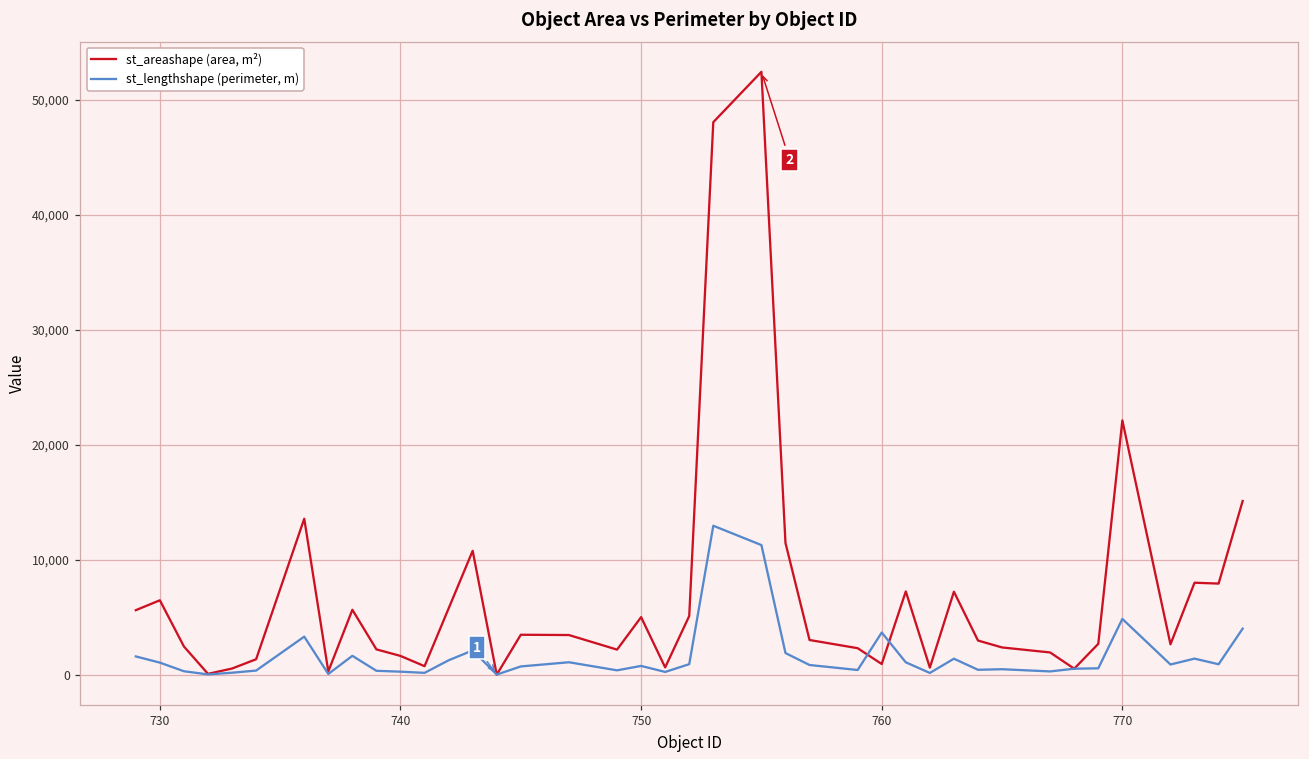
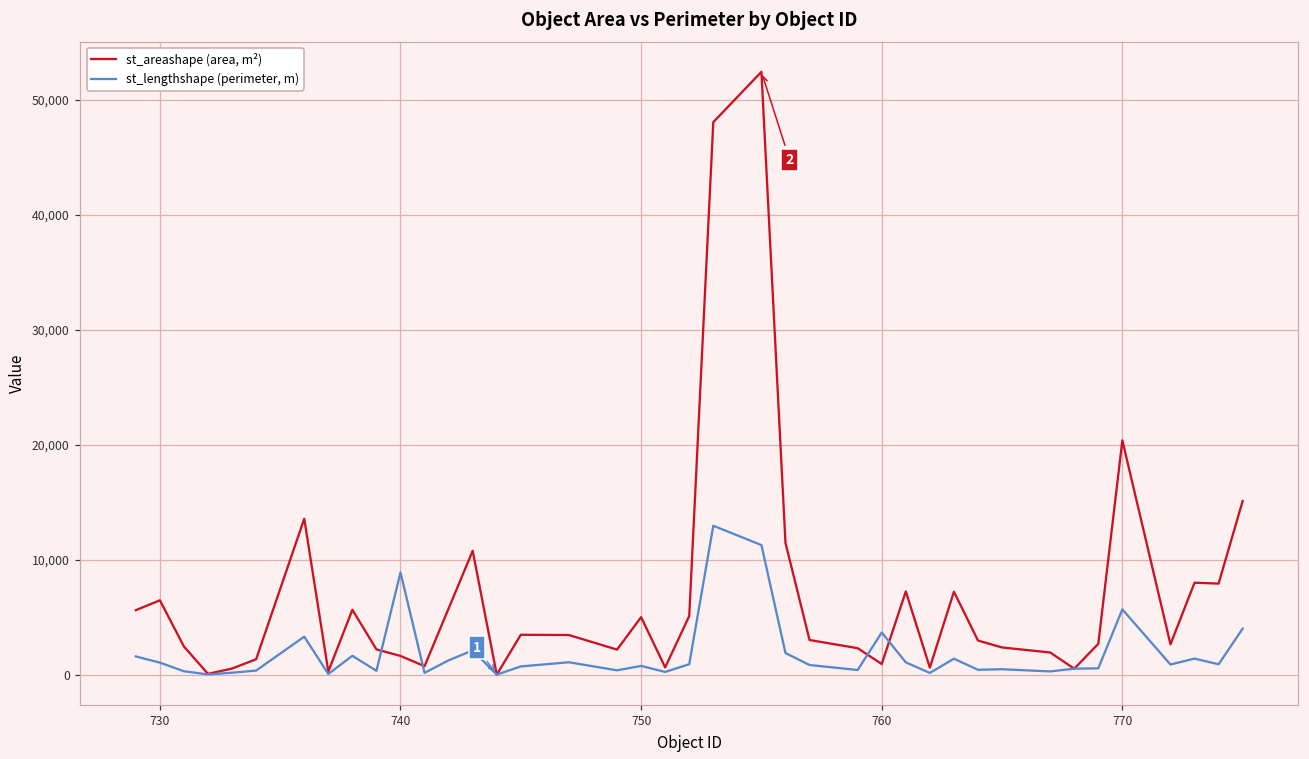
st_lengthshape (perimeter, m), 740: 300 -> 8,900
st_areashape (area, m²), 770: 22,100 -> 20,400
st_lengthshape (perimeter, m), 770: 4,900 -> 5,700
